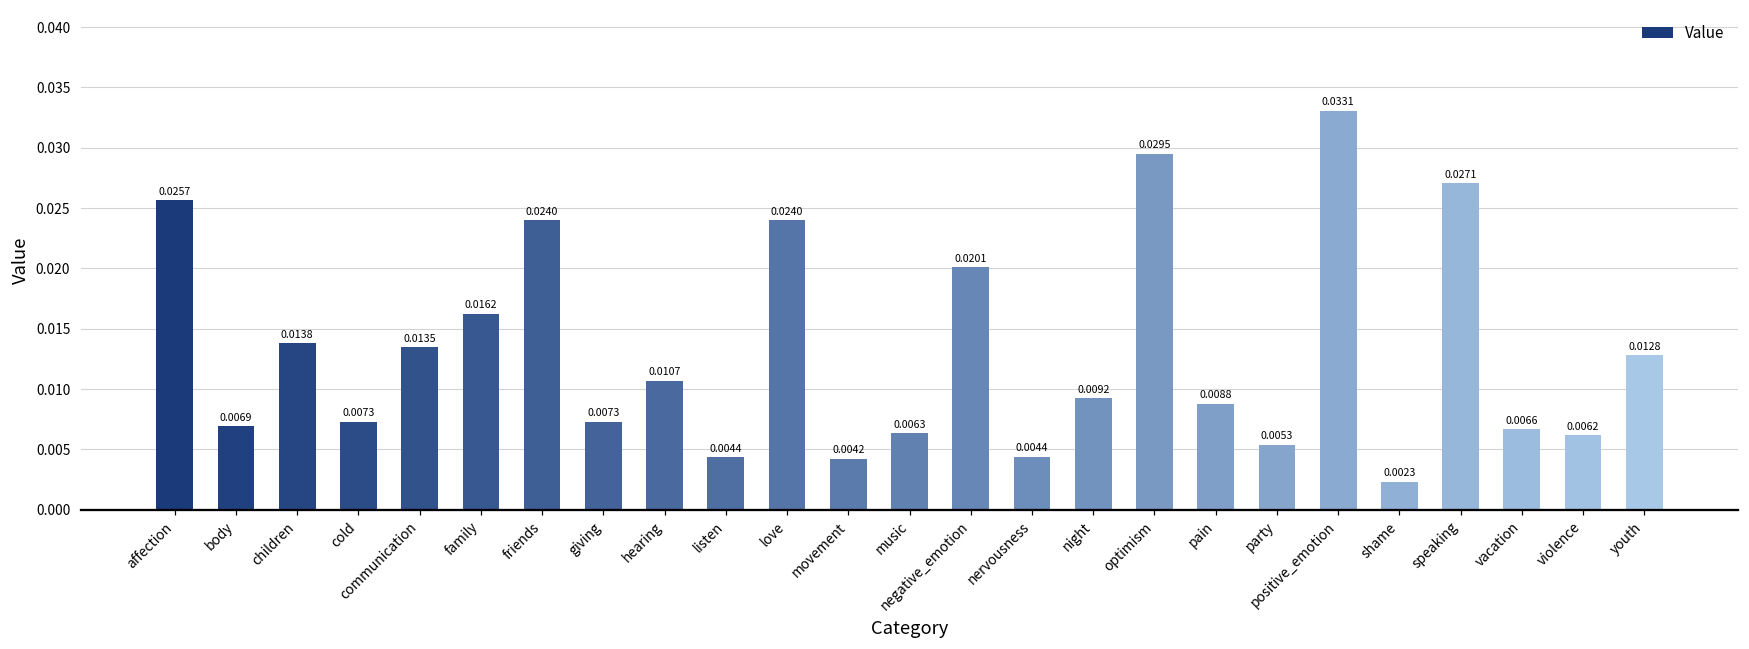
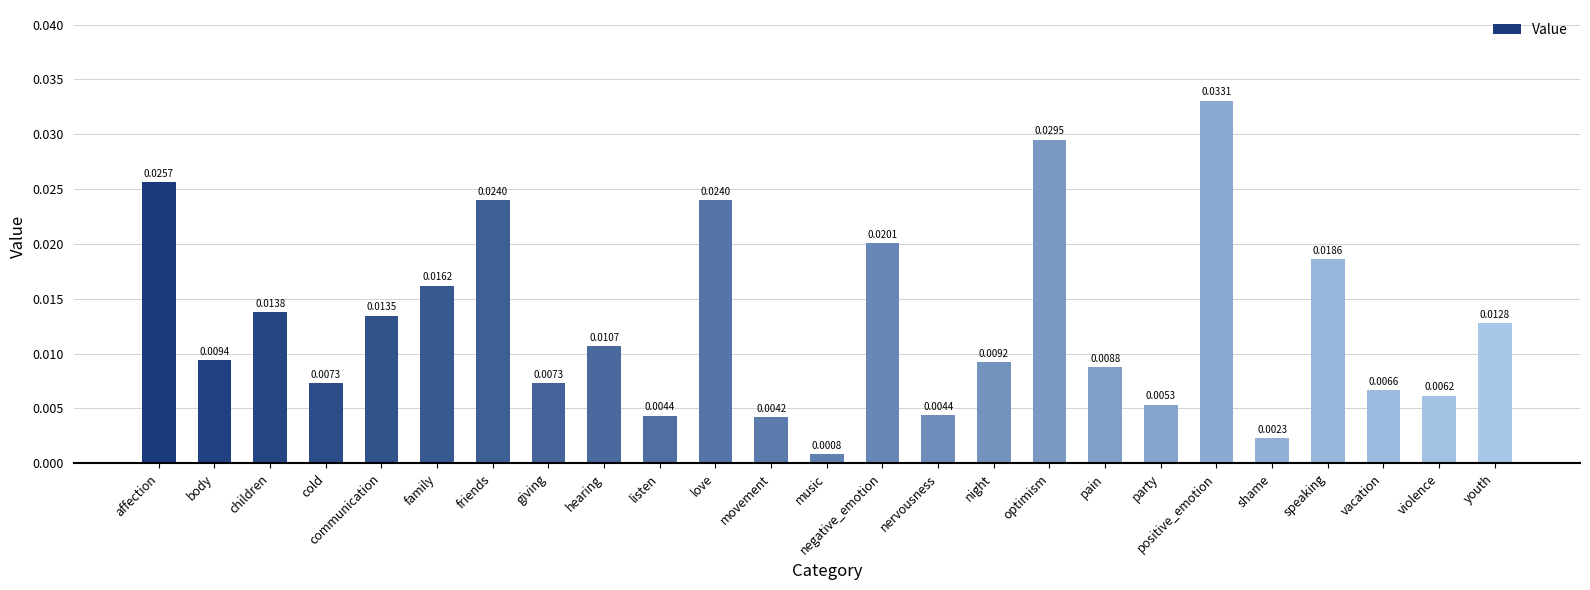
body: 0.0069 -> 0.0094
music: 0.0063 -> 0.0008
speaking: 0.0271 -> 0.0186
